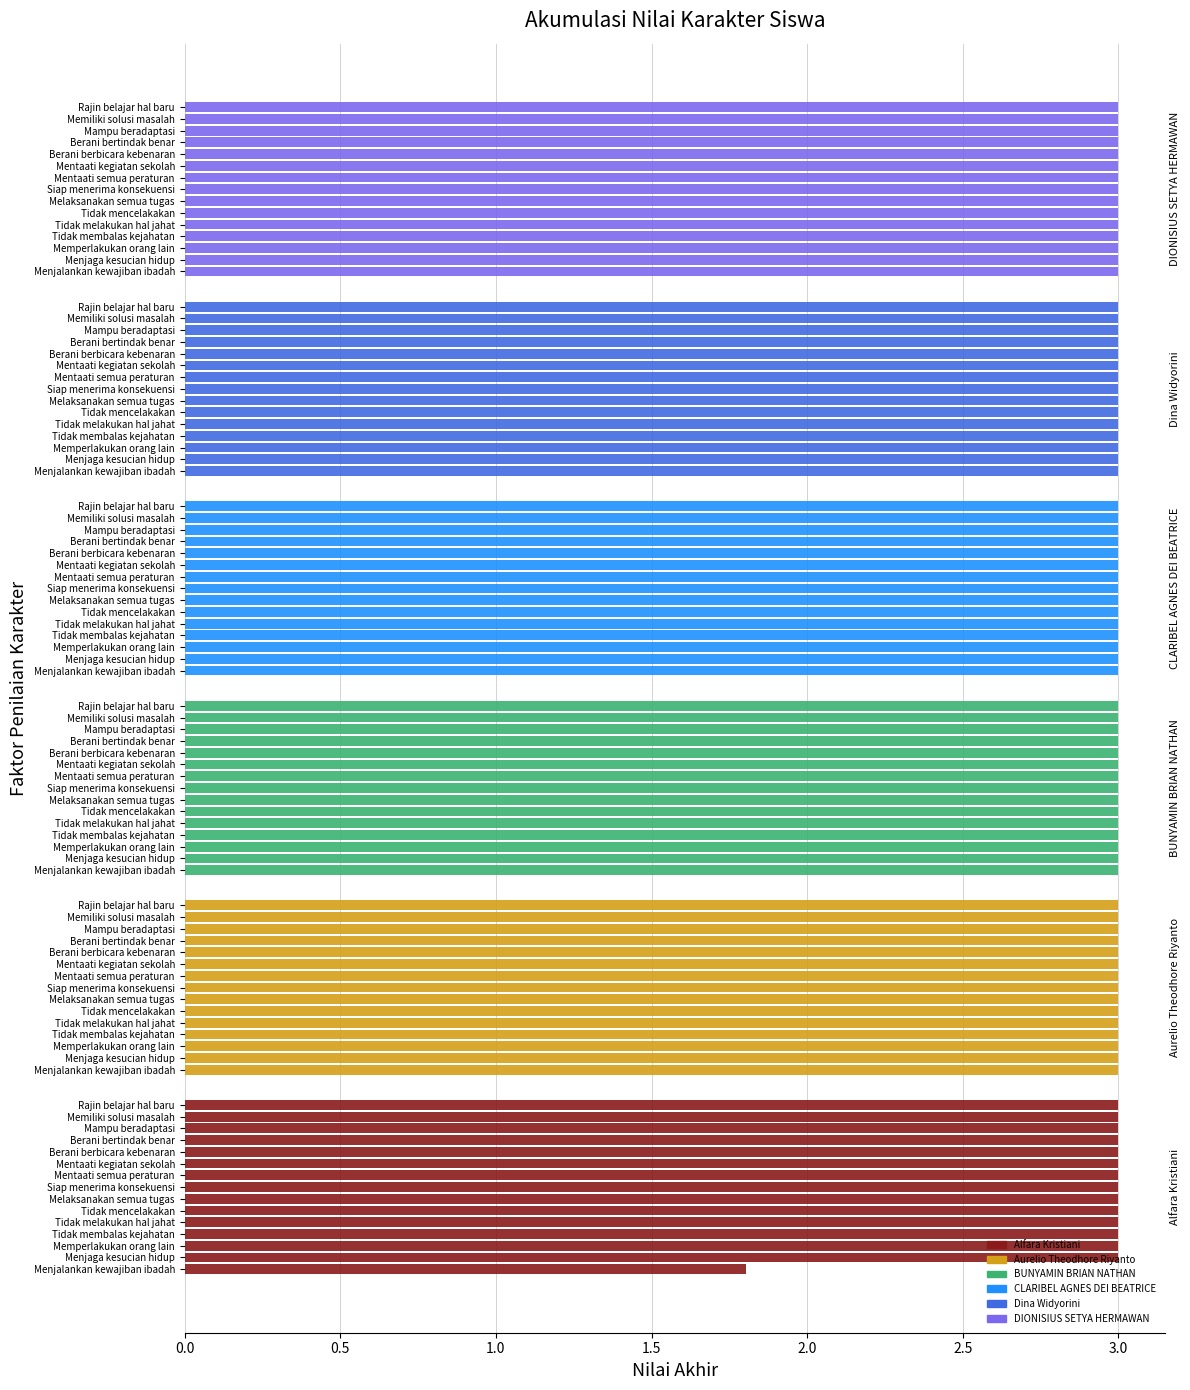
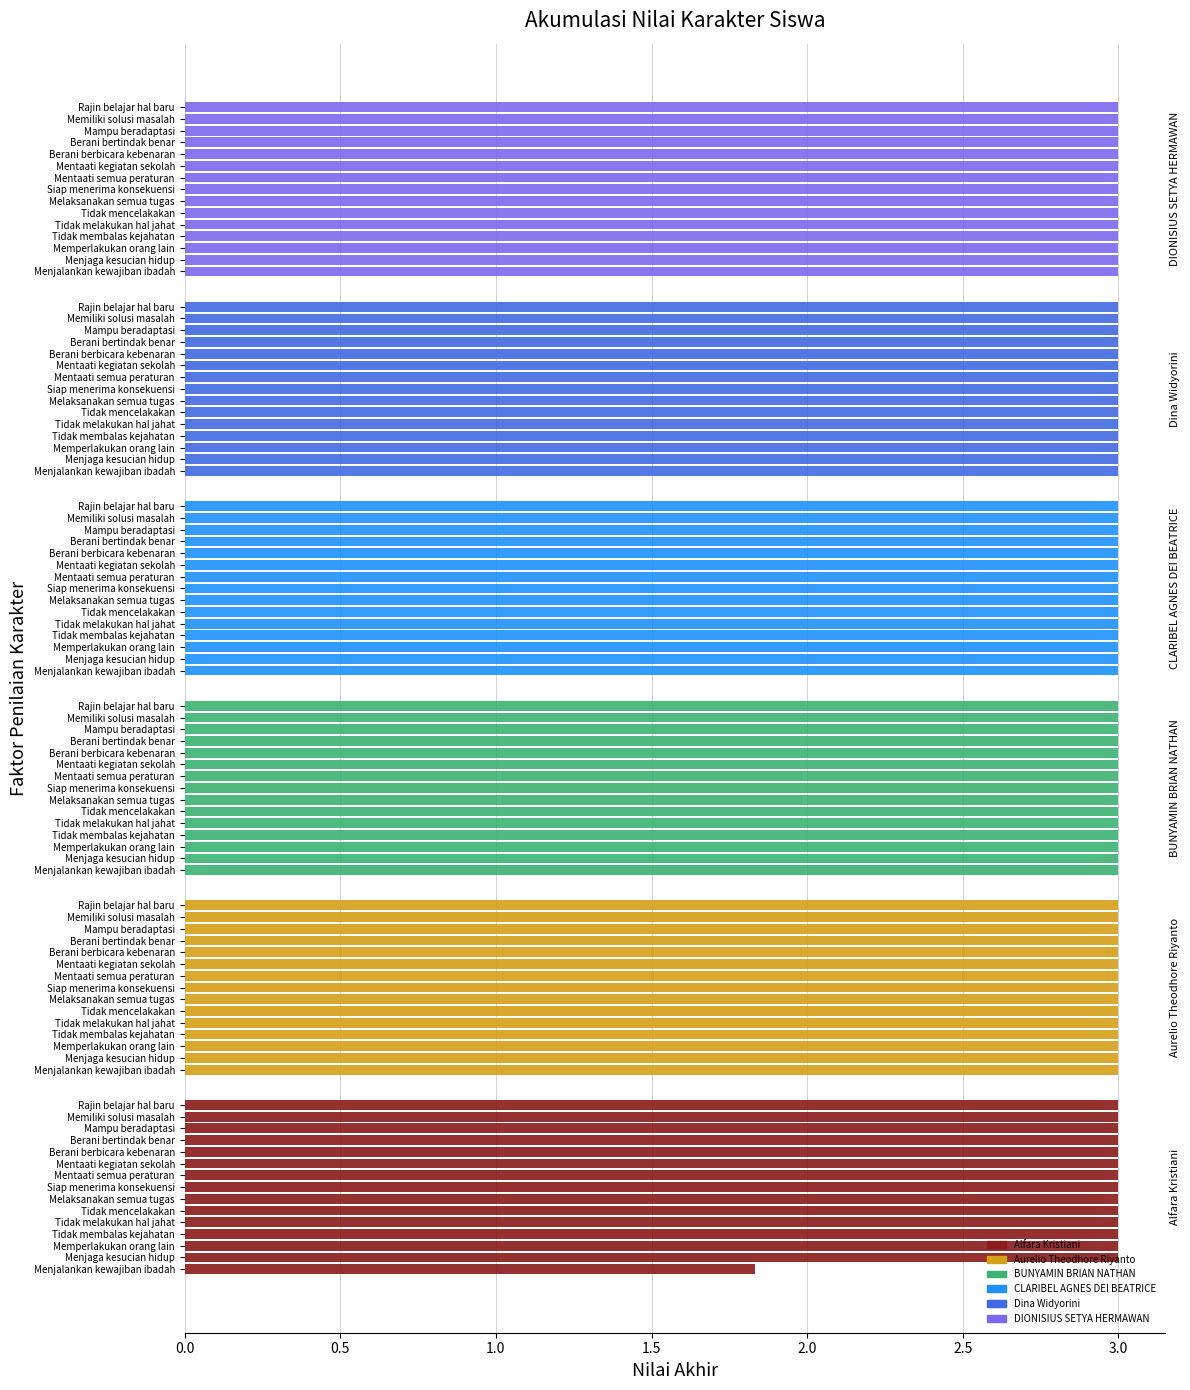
Alfara Kristiani, Menjalankan kewajiban ibadah: 1.80 -> 1.83
